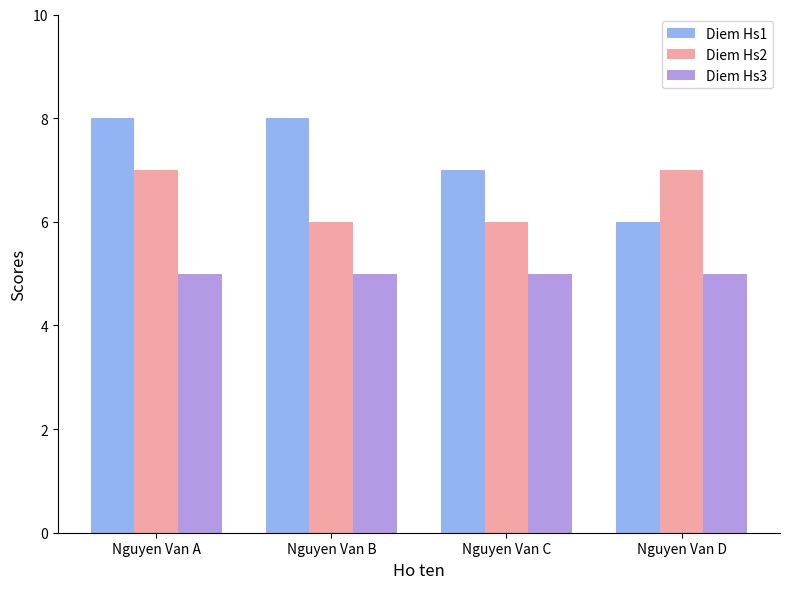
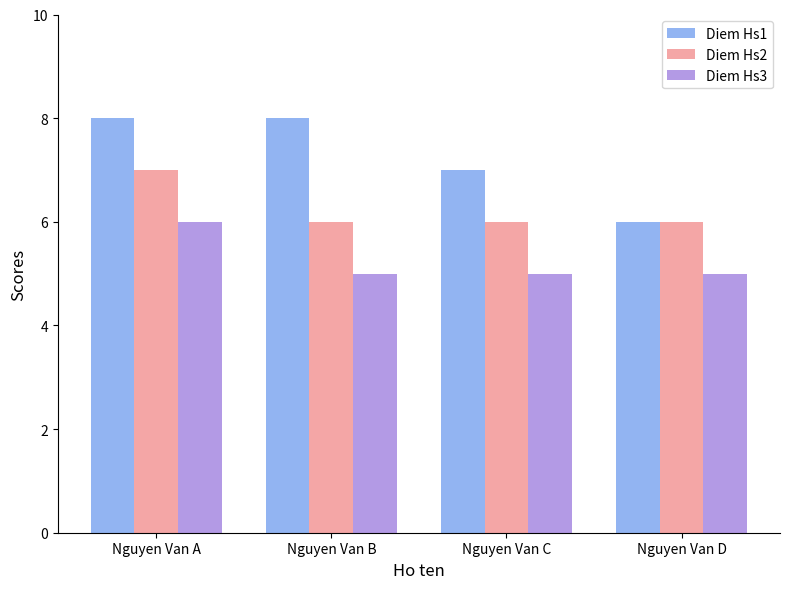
Diem Hs3, Nguyen Van A: 5 -> 6
Diem Hs2, Nguyen Van D: 7 -> 6
